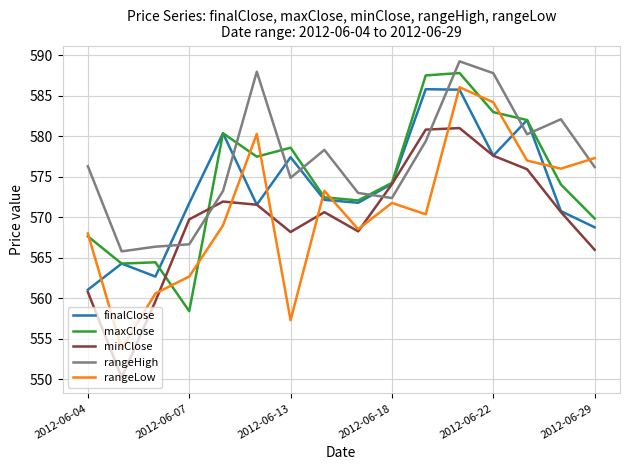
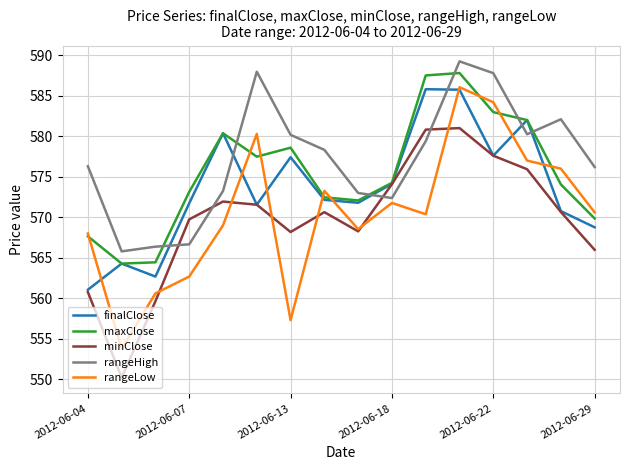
maxClose, 2012-06-07: 558 -> 573
rangeHigh, 2012-06-13: 575 -> 580
rangeLow, 2012-06-29: 577 -> 571
